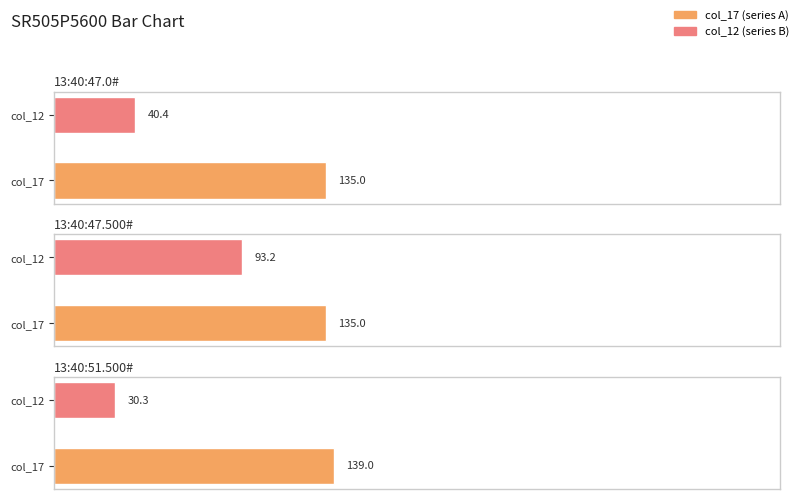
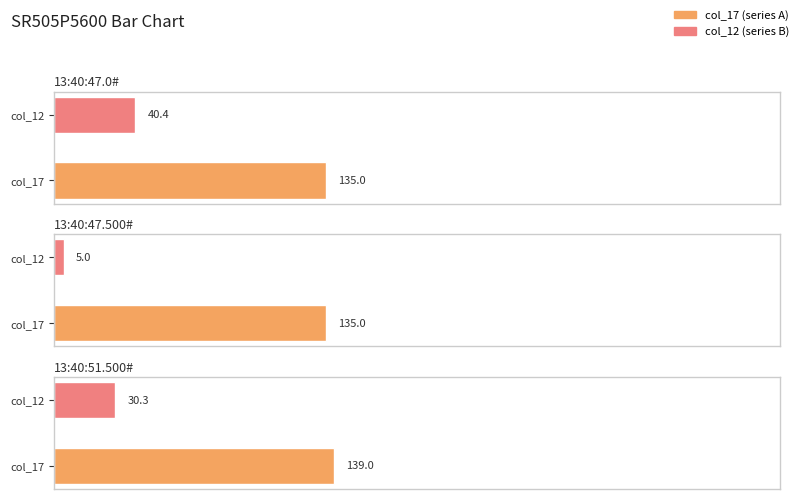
13:40:47.500#, col_12: 93.2 -> 5.0
